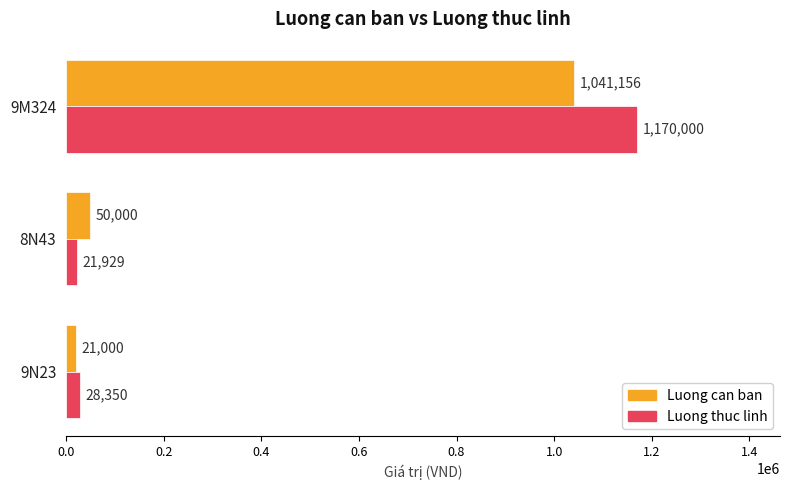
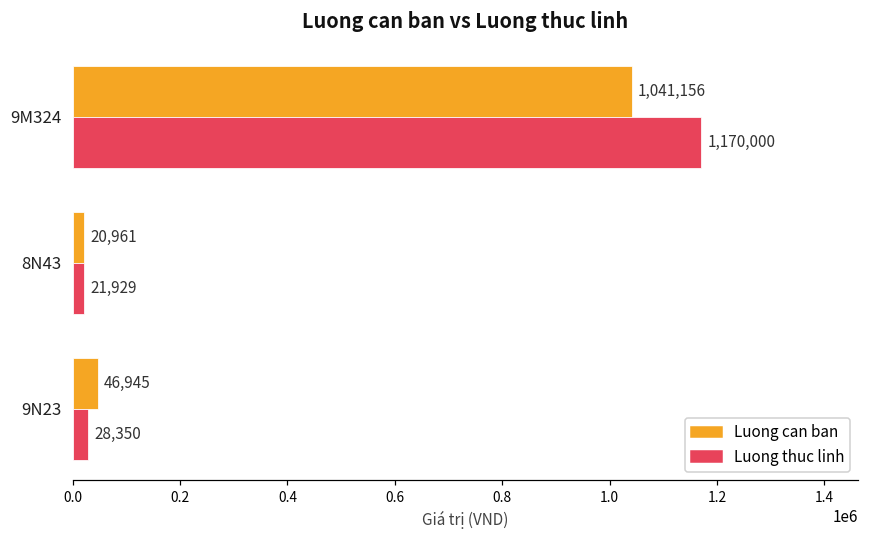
Luong can ban, 8N43: 50,000 -> 20,961
Luong can ban, 9N23: 21,000 -> 46,945
